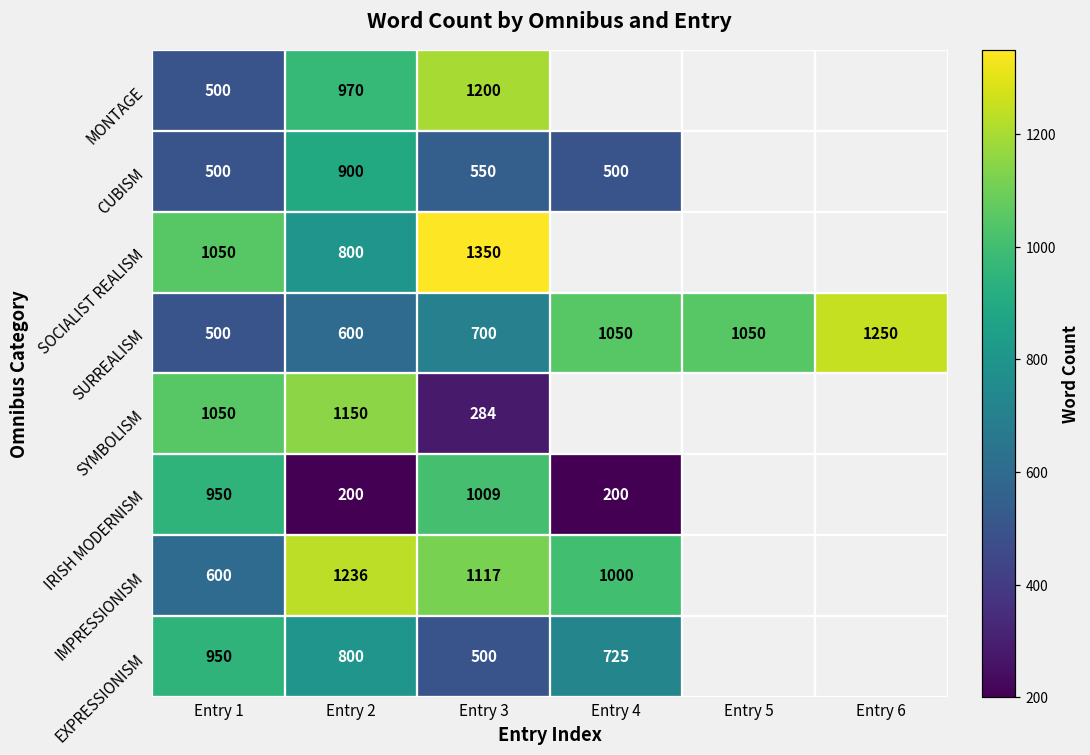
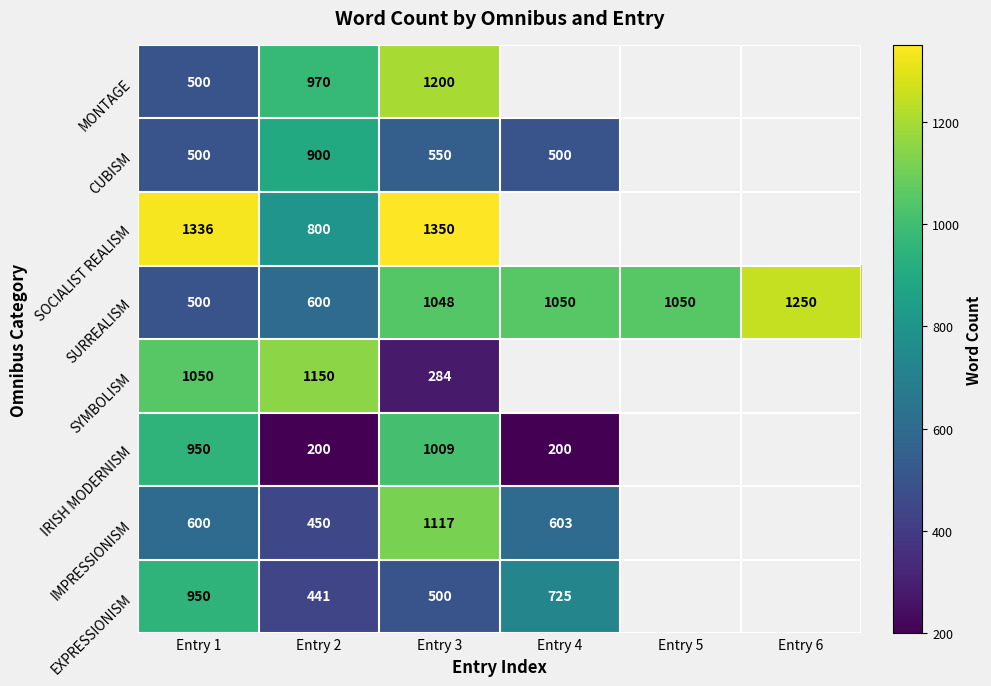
SOCIALIST REALISM, Entry 1: 1050 -> 1336
SURREALISM, Entry 3: 700 -> 1048
IMPRESSIONISM, Entry 2: 1236 -> 450
IMPRESSIONISM, Entry 4: 1000 -> 603
EXPRESSIONISM, Entry 2: 800 -> 441
